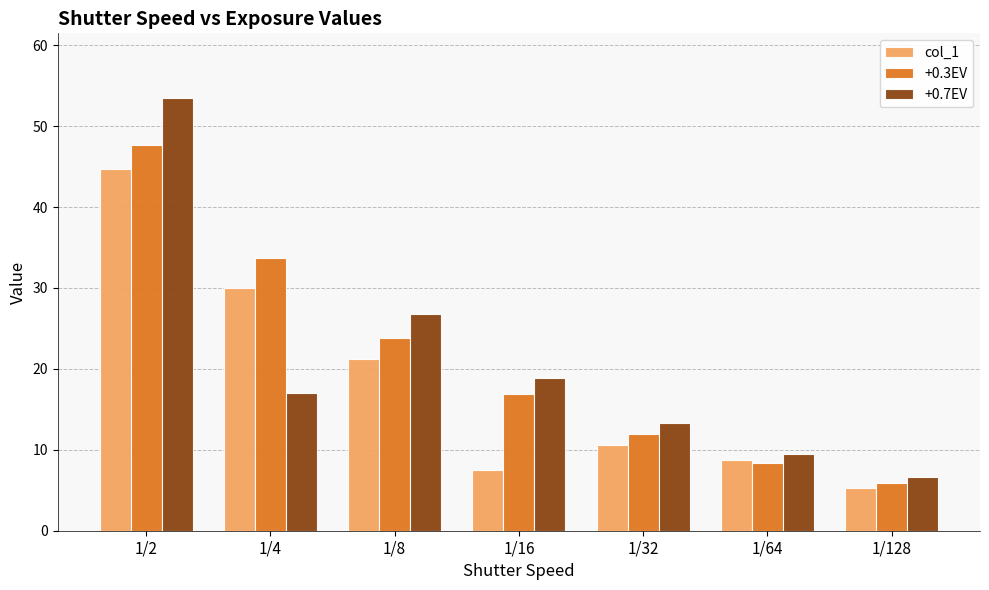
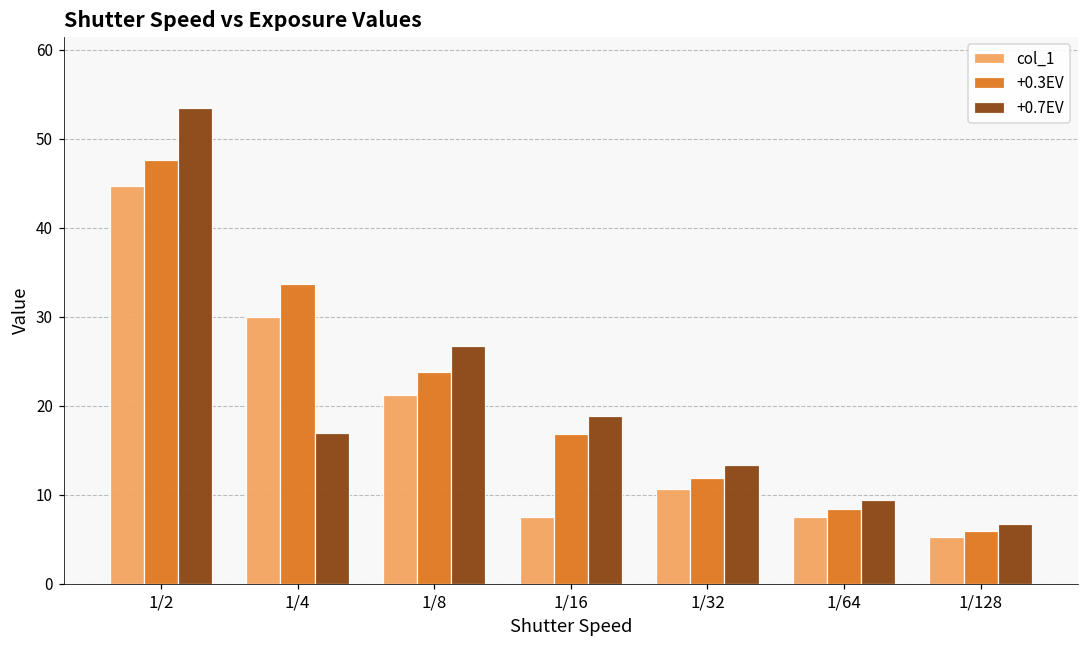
col_1, 1/64: 9 -> 7
